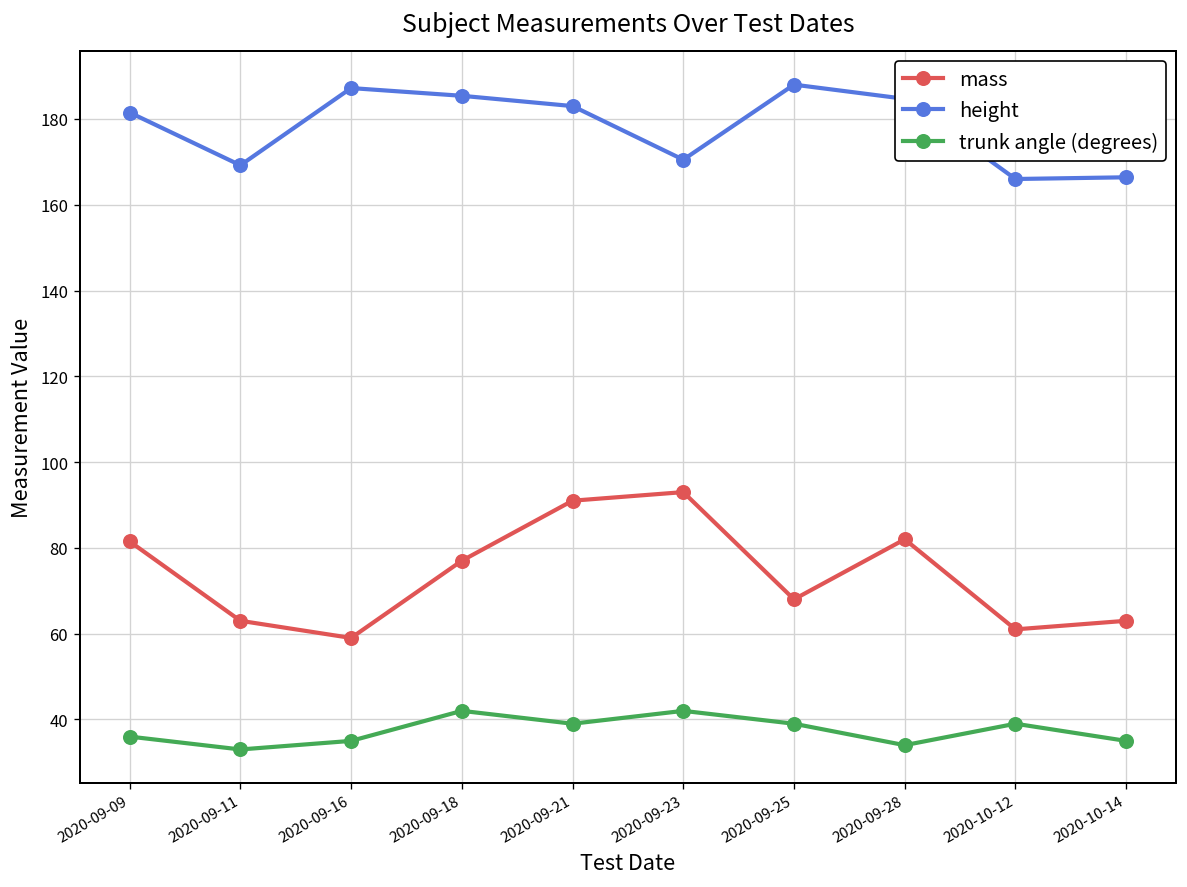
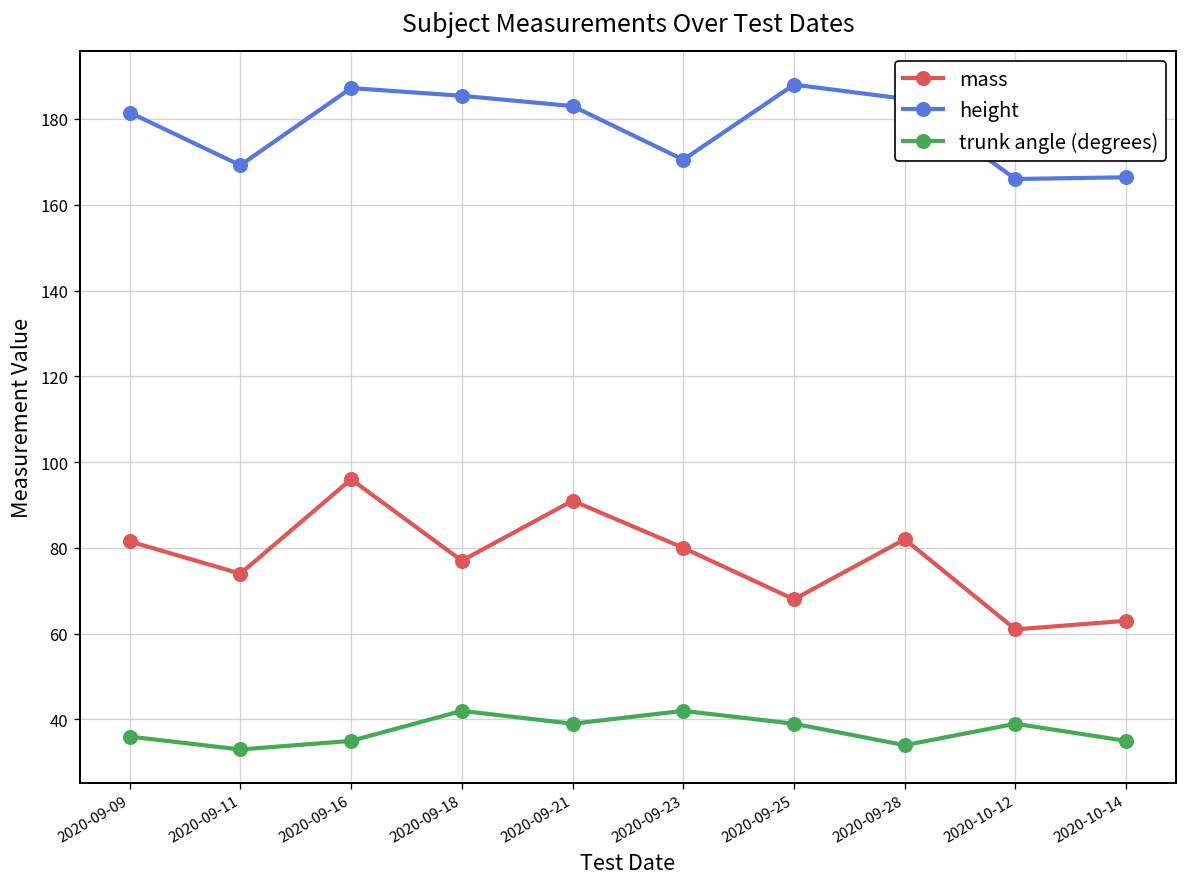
mass, 2020-09-11: 63 -> 74
mass, 2020-09-16: 59 -> 96
mass, 2020-09-23: 93 -> 80
